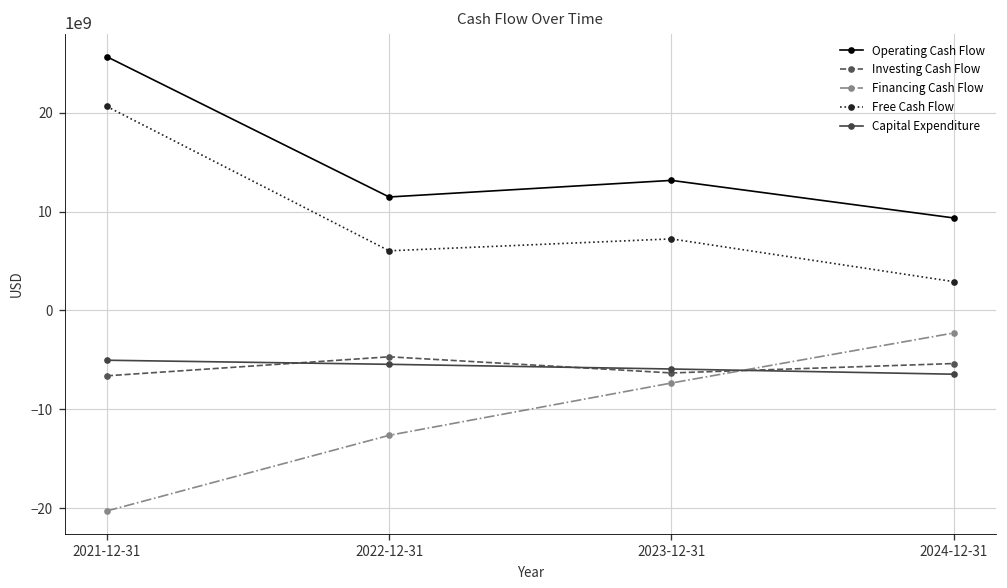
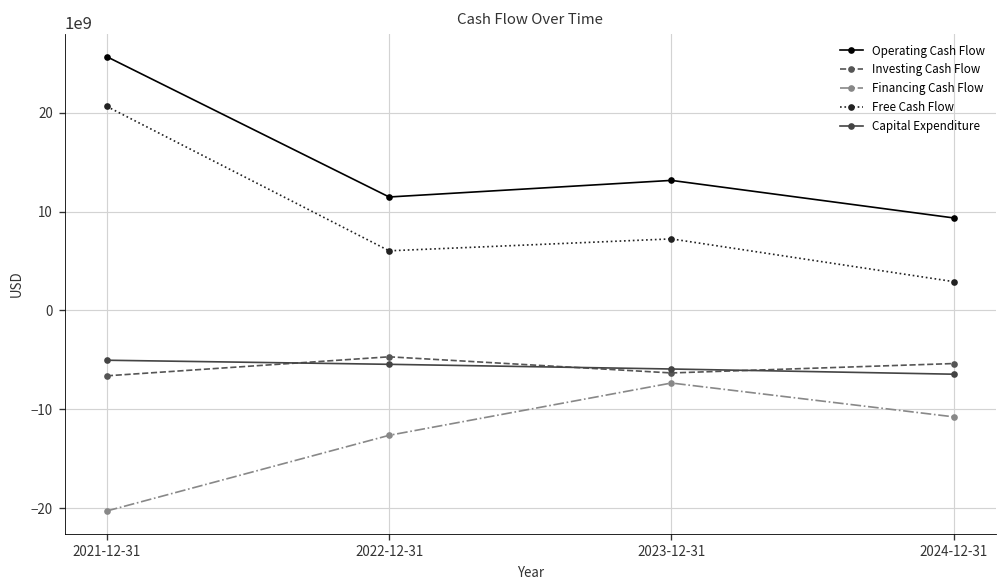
Financing Cash Flow, 2024-12-31: -2000000000 -> -11000000000
